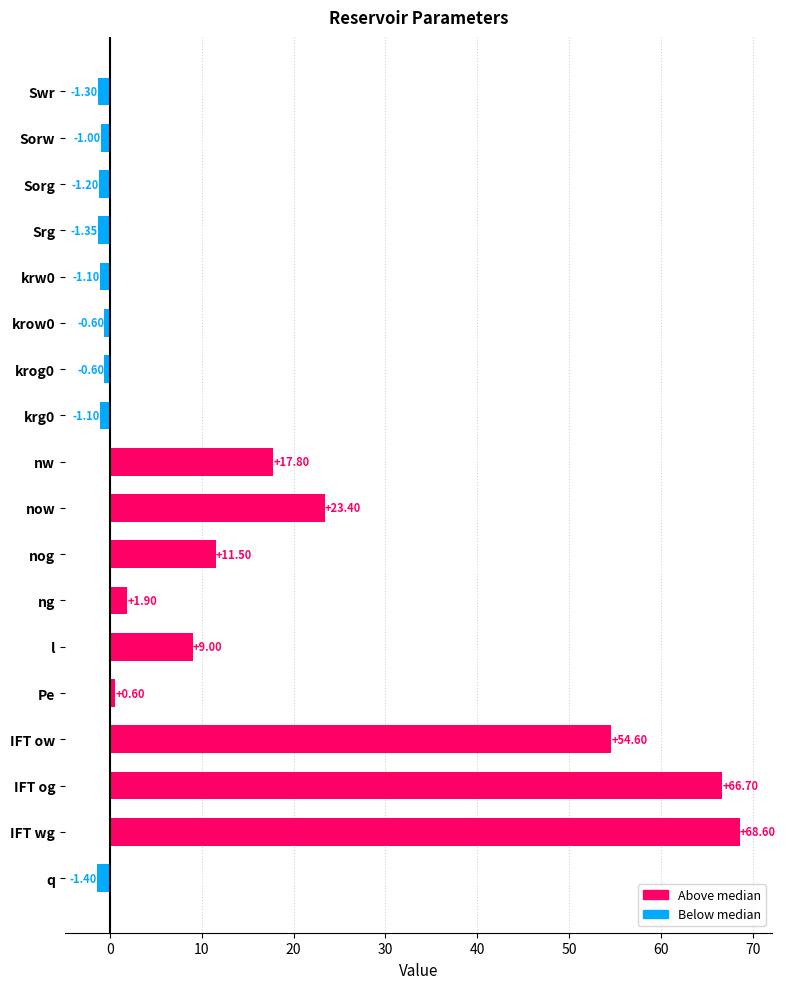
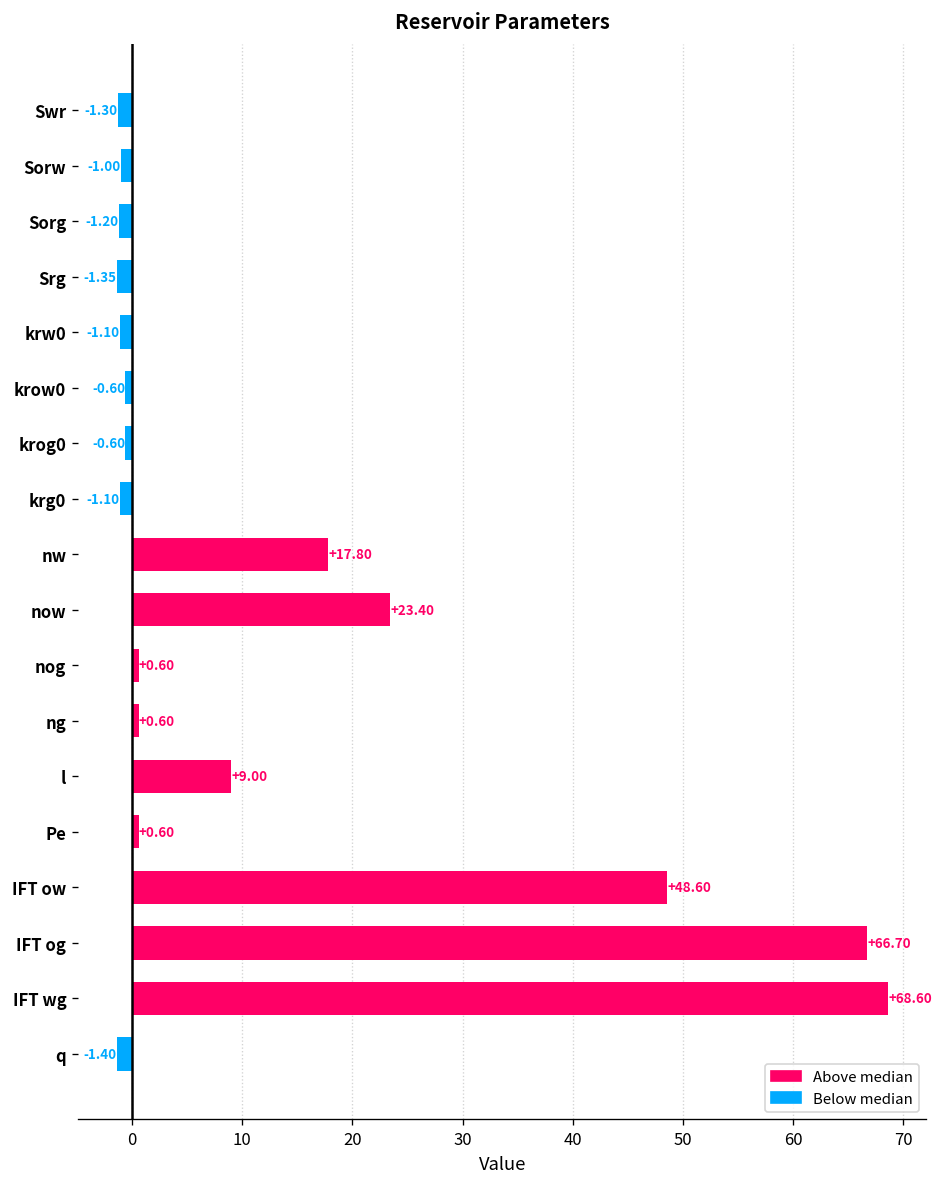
nog: +11.50 -> +0.60
ng: +1.90 -> +0.60
IFT ow: +54.60 -> +48.60
